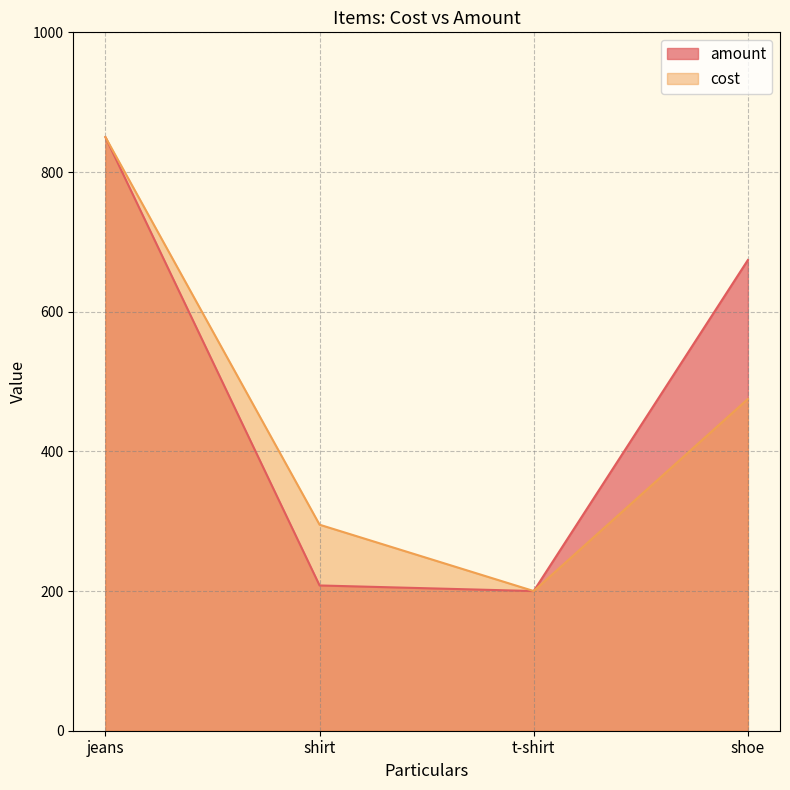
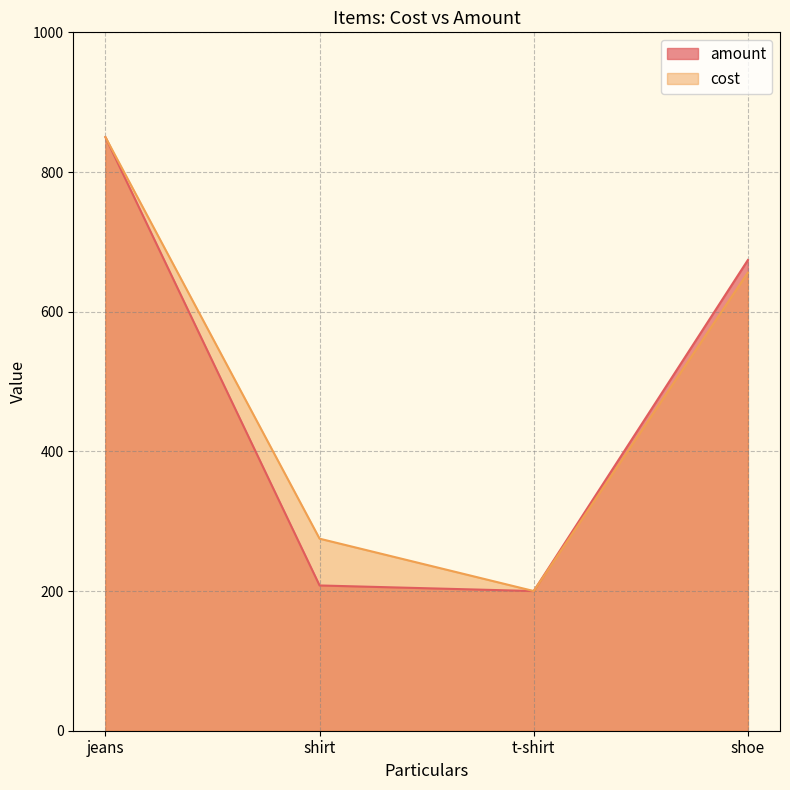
cost, shirt: 300 -> 280
cost, shoe: 480 -> 660
